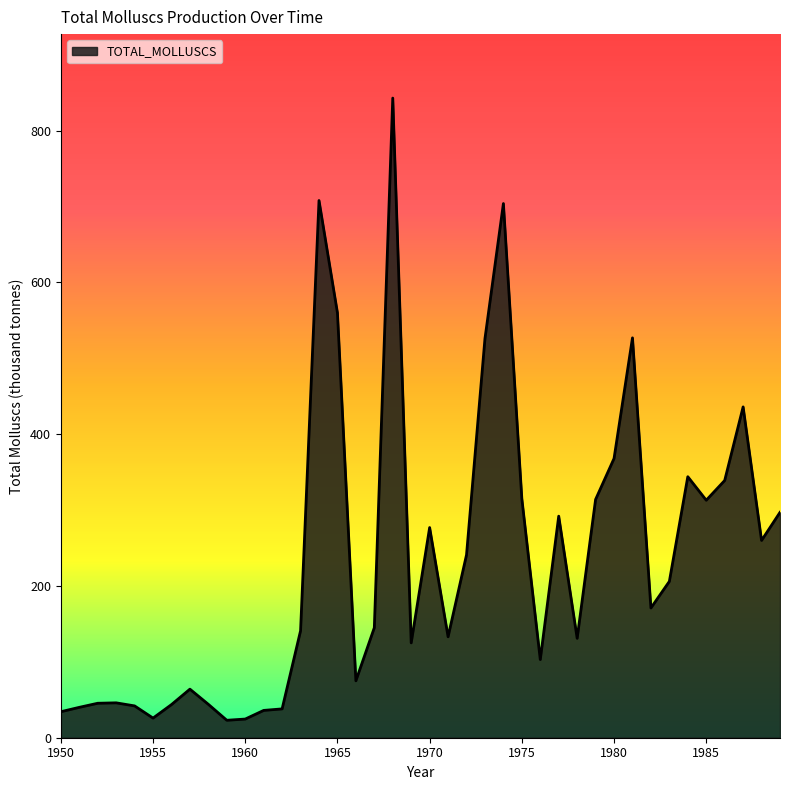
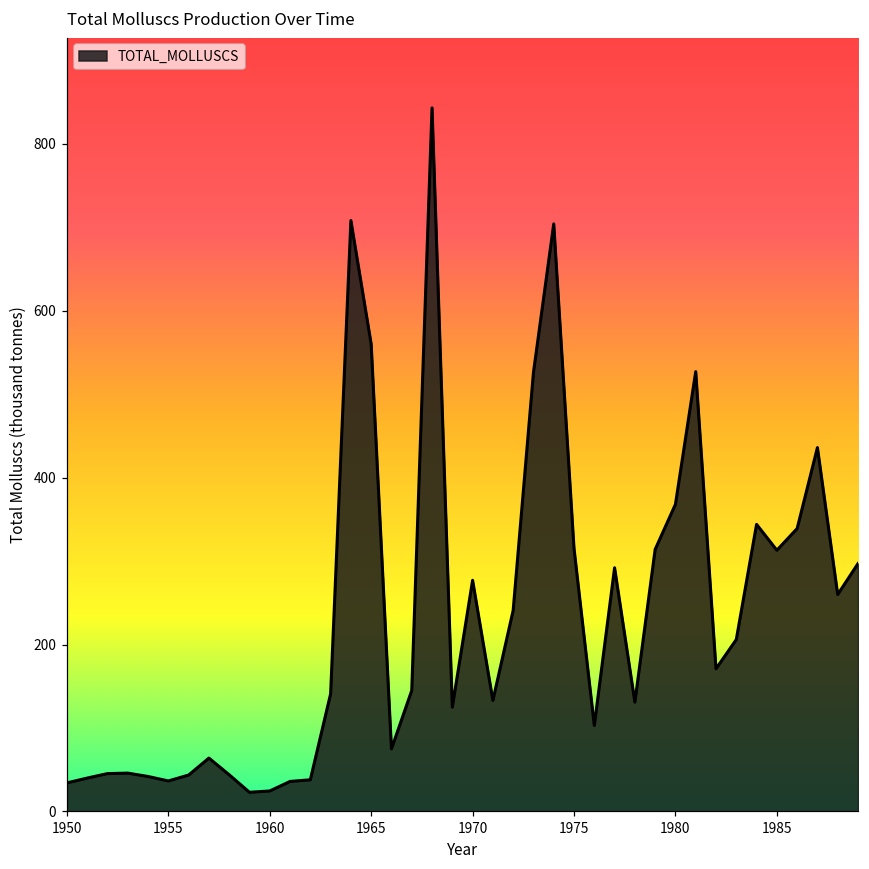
1955: 30 -> 40
